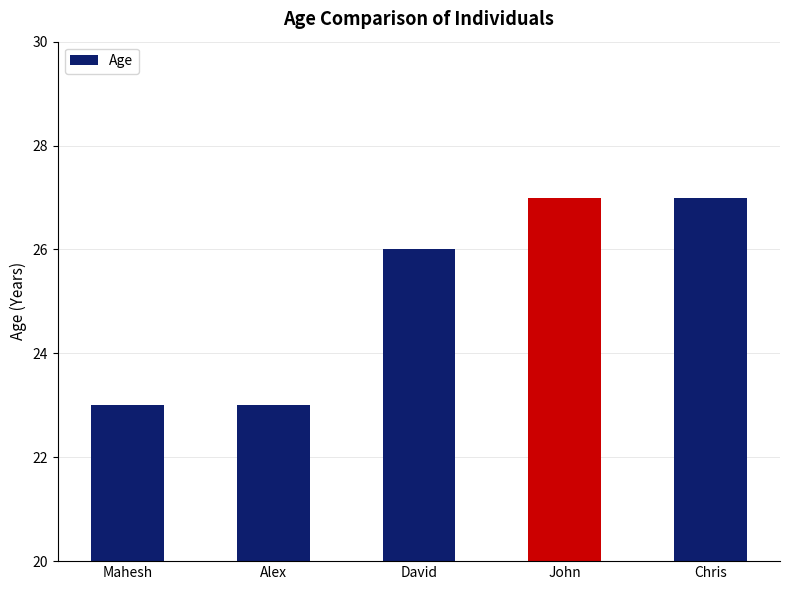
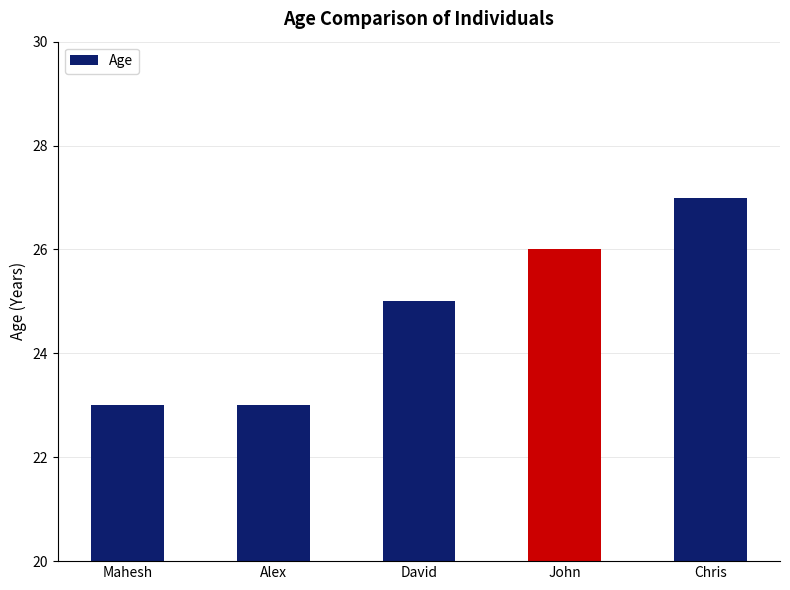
David: 26 -> 25
John: 27 -> 26
